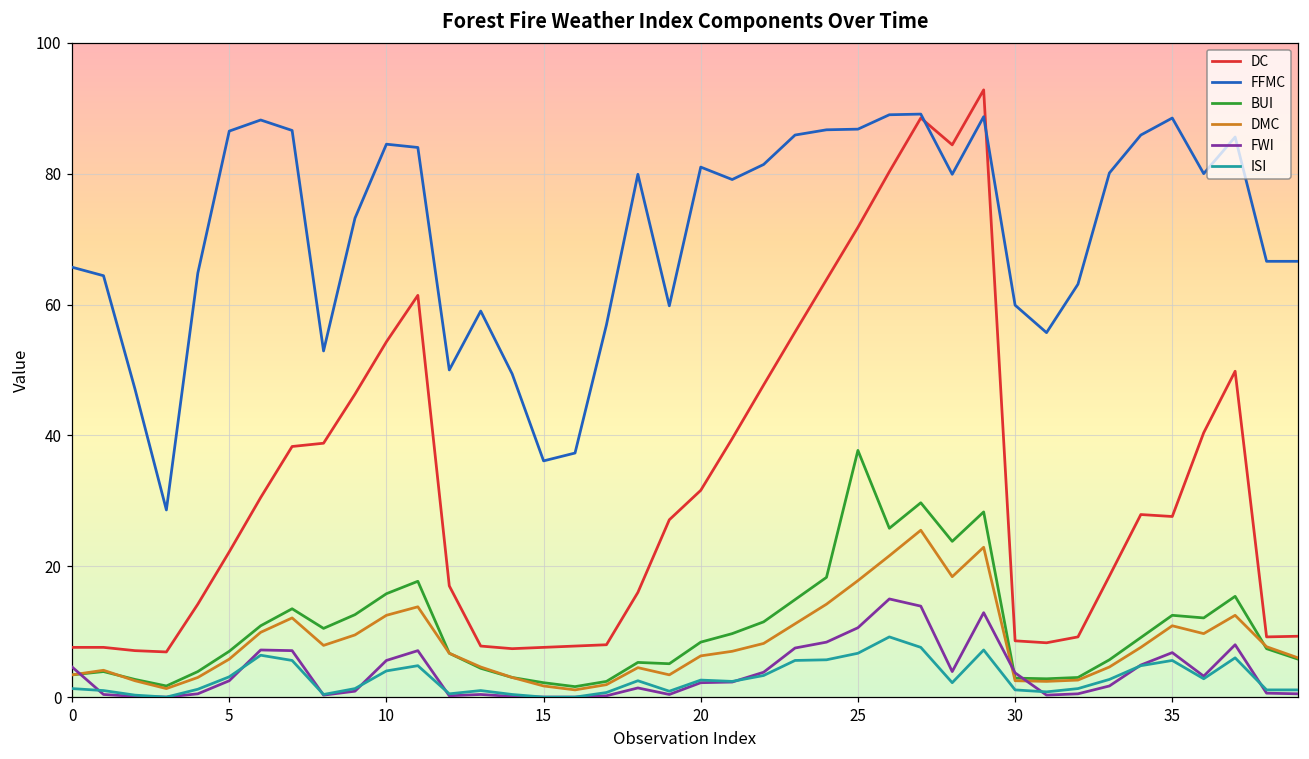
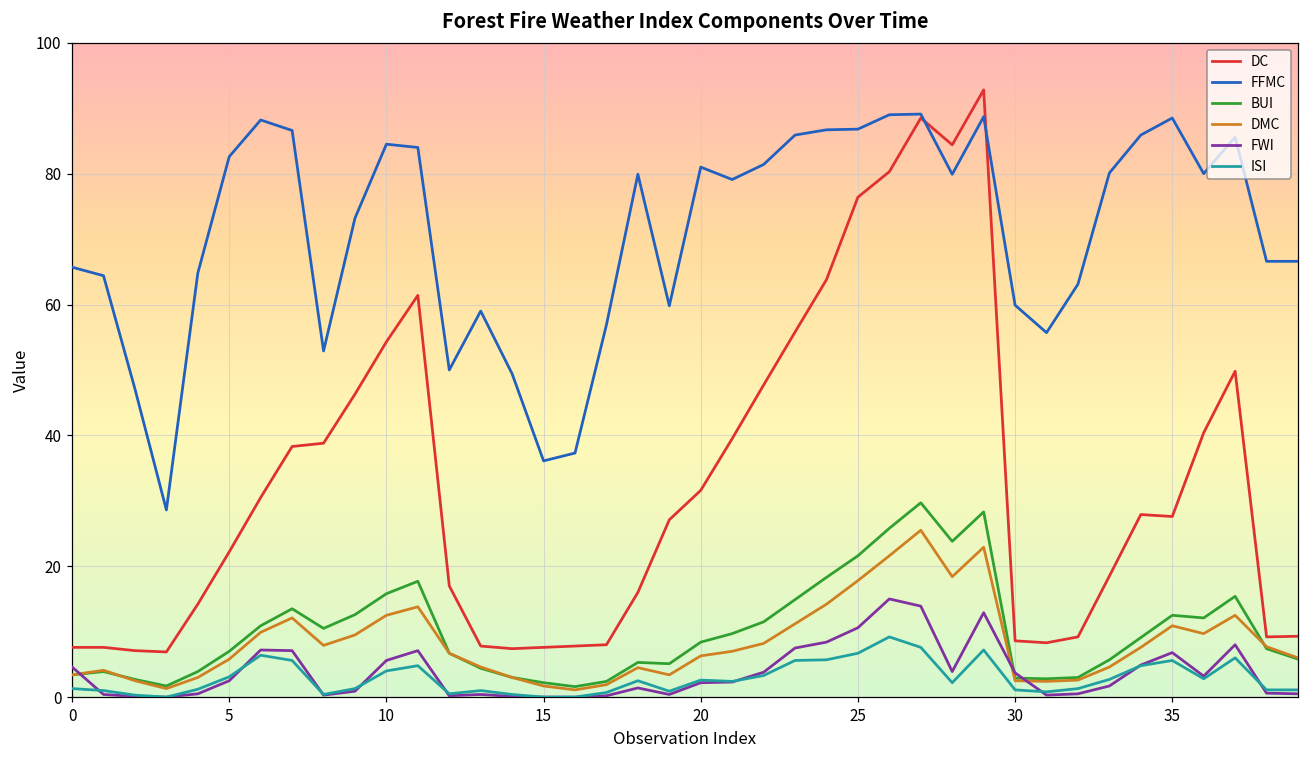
FFMC, 5: 87 -> 83
DC, 25: 72 -> 76
BUI, 25: 38 -> 22
